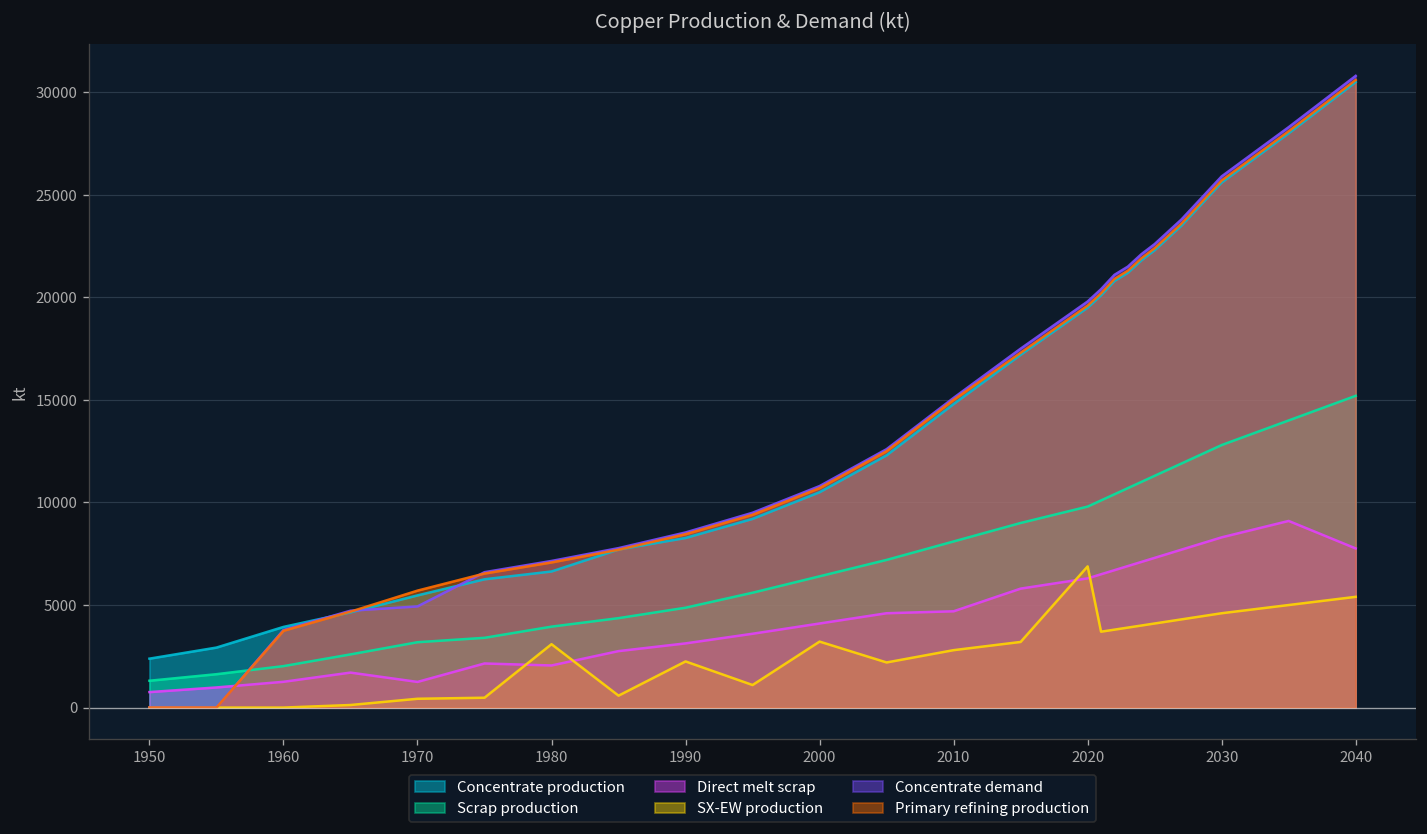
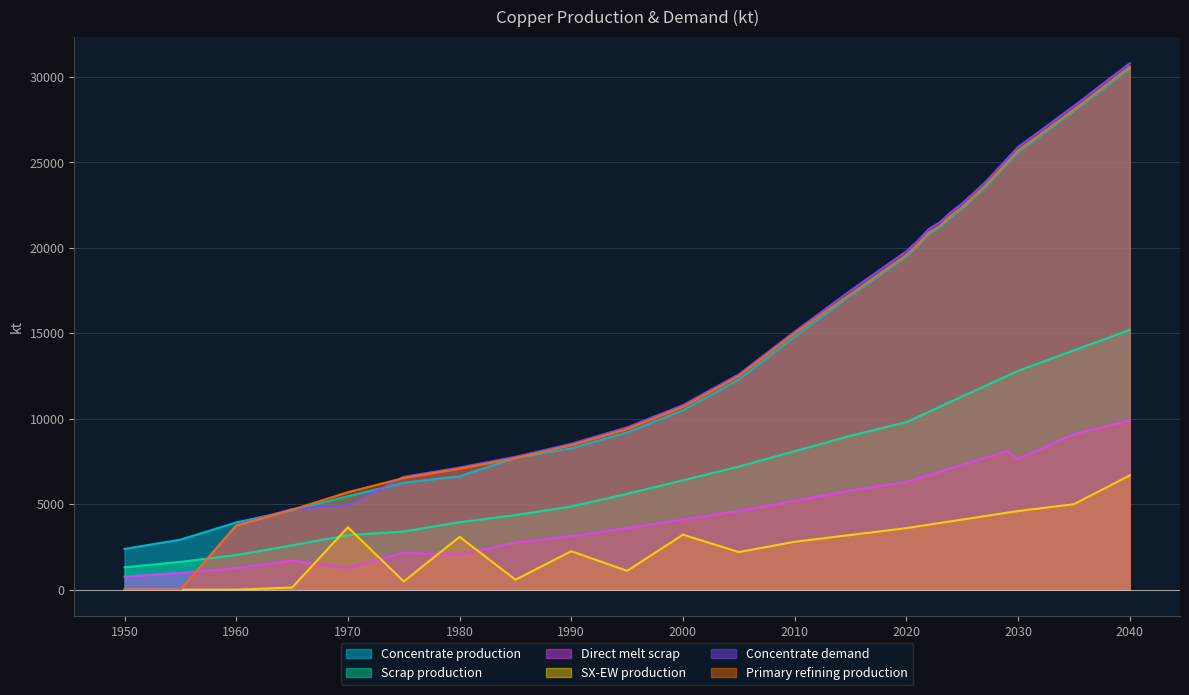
SX-EW production, 1970: 400 -> 3700
Direct melt scrap, 2010: 4700 -> 5200
SX-EW production, 2020: 6900 -> 3600
Direct melt scrap, 2030: 8300 -> 7600
Direct melt scrap, 2040: 7800 -> 9900
SX-EW production, 2040: 5400 -> 6700
